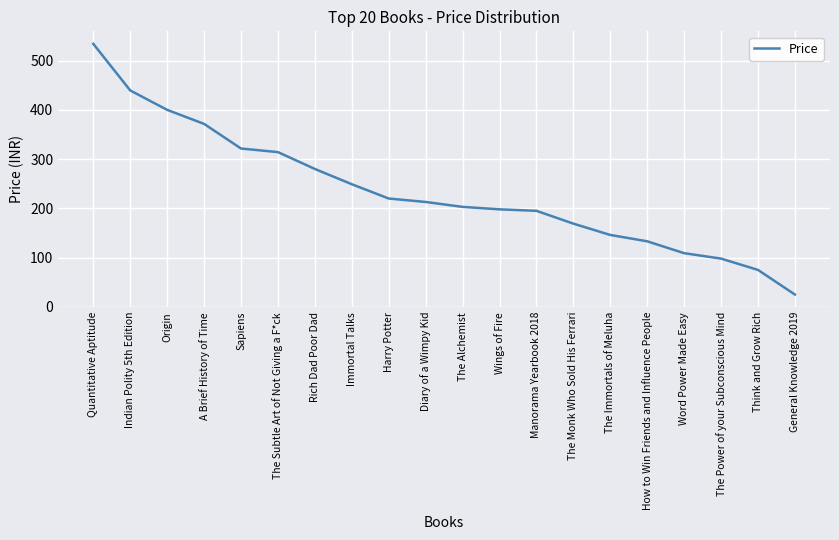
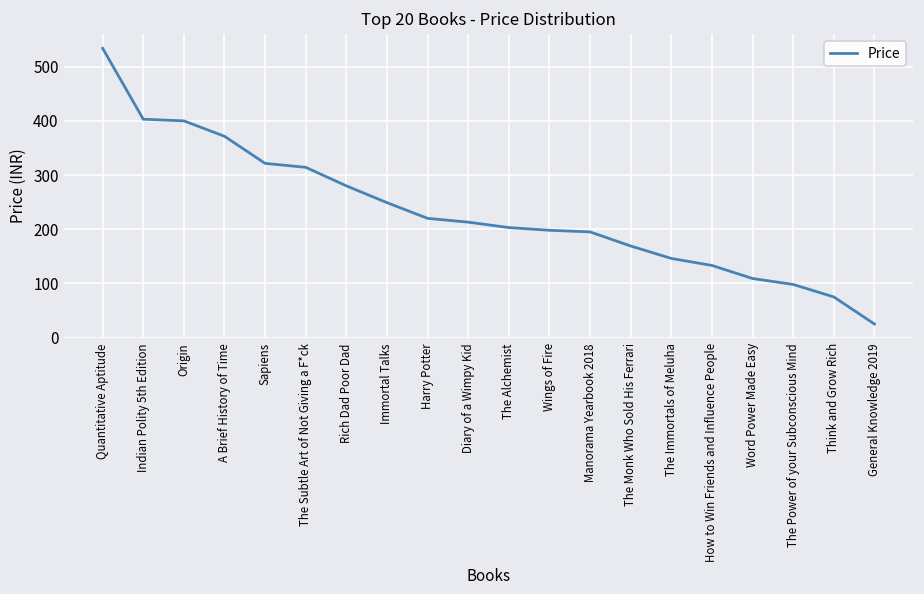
Indian Polity 5th Edition: 440 -> 400
